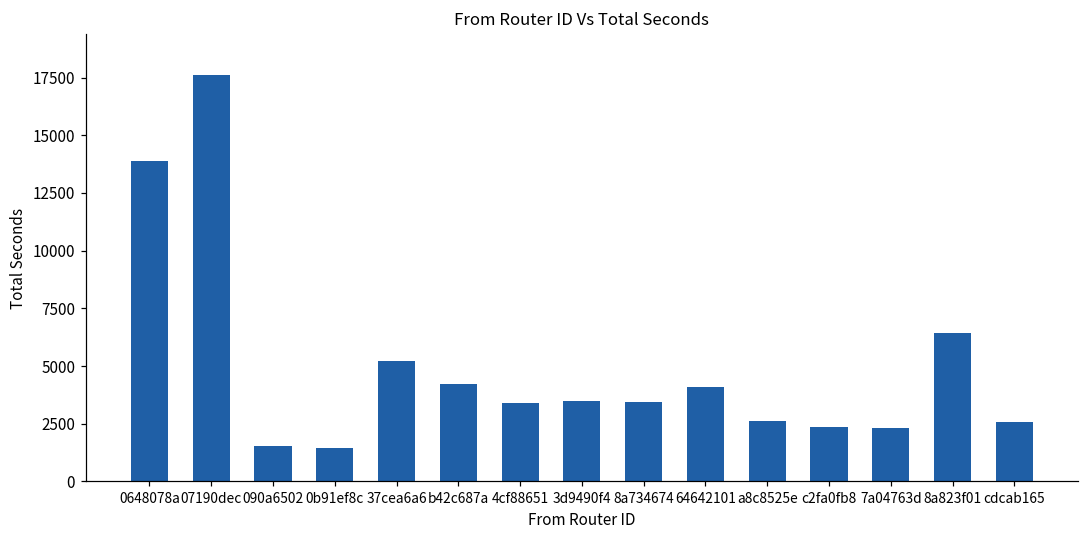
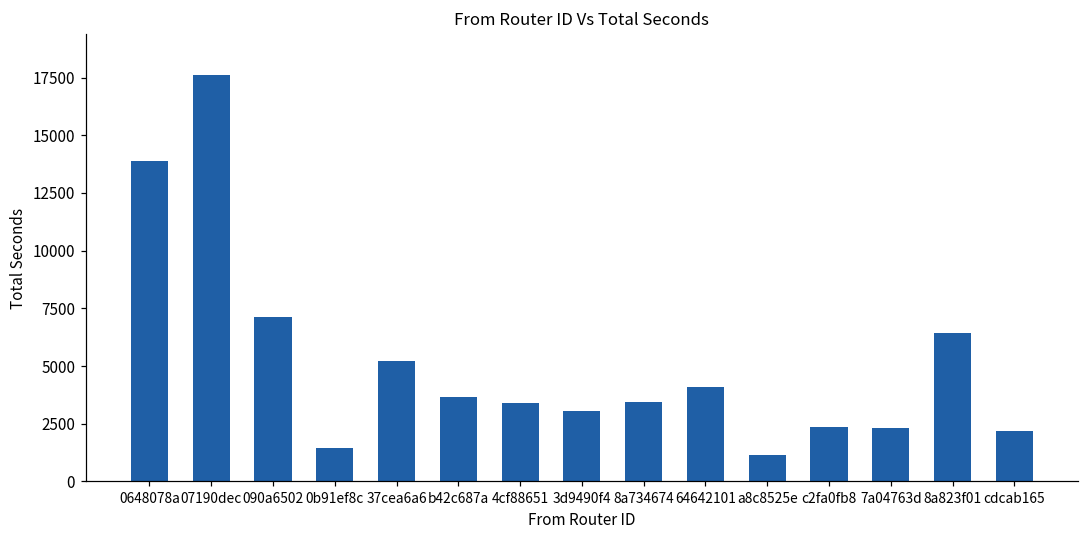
090a6502: 1500 -> 7100
b42c687a: 4200 -> 3700
3d9490f4: 3500 -> 3100
a8c8525e: 2600 -> 1100
cdcab165: 2600 -> 2200
